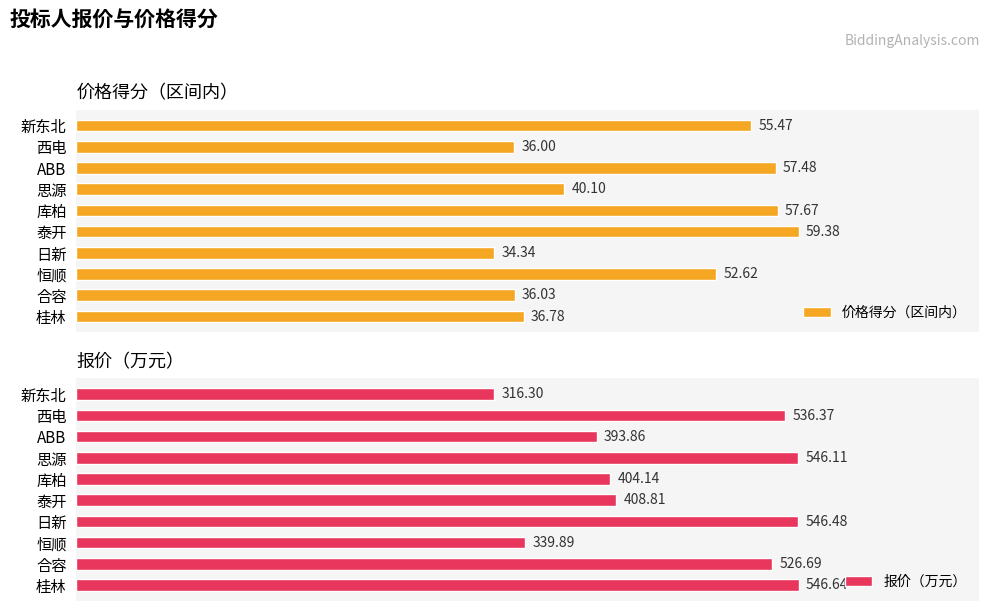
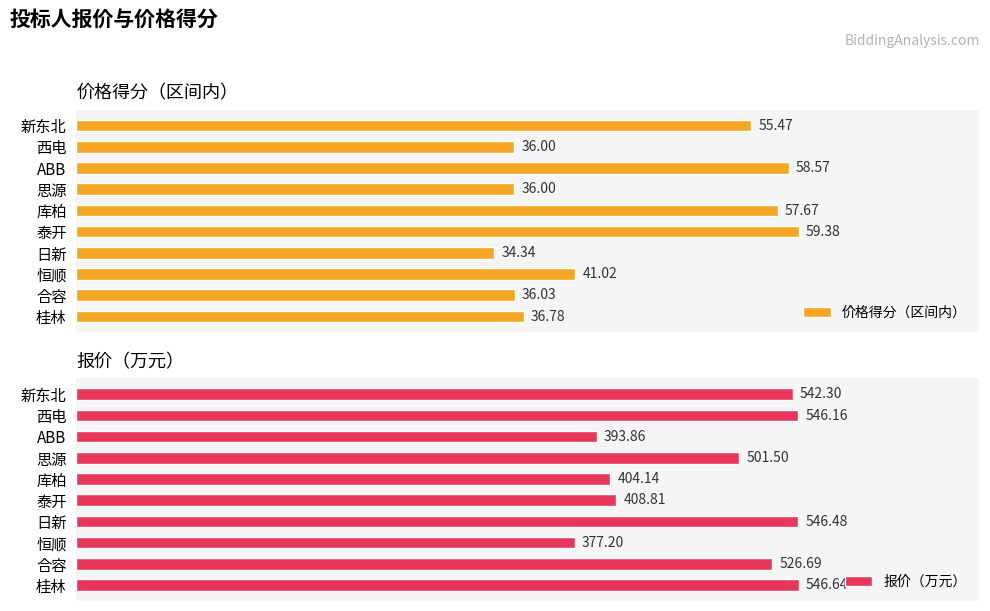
价格得分（区间内）, ABB: 57.48 -> 58.57
价格得分（区间内）, 思源: 40.10 -> 36.00
价格得分（区间内）, 恒顺: 52.62 -> 41.02
报价（万元）, 新东北: 316.30 -> 542.30
报价（万元）, 西电: 536.37 -> 546.16
报价（万元）, 思源: 546.11 -> 501.50
报价（万元）, 恒顺: 339.89 -> 377.20
